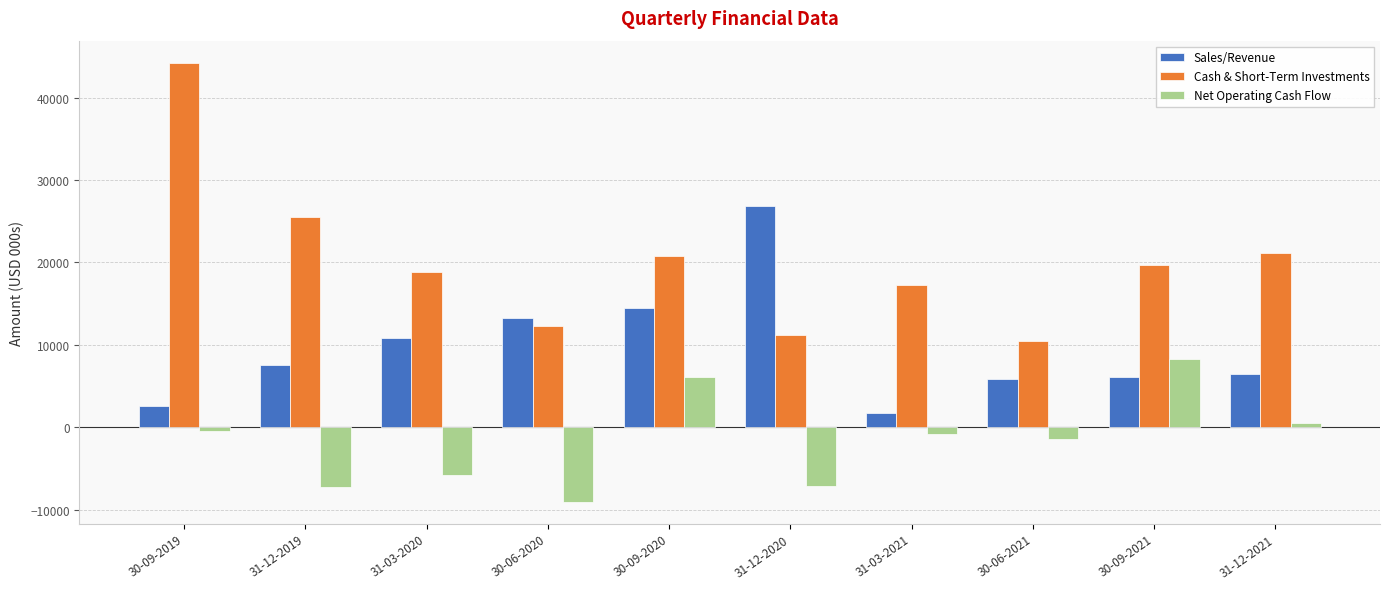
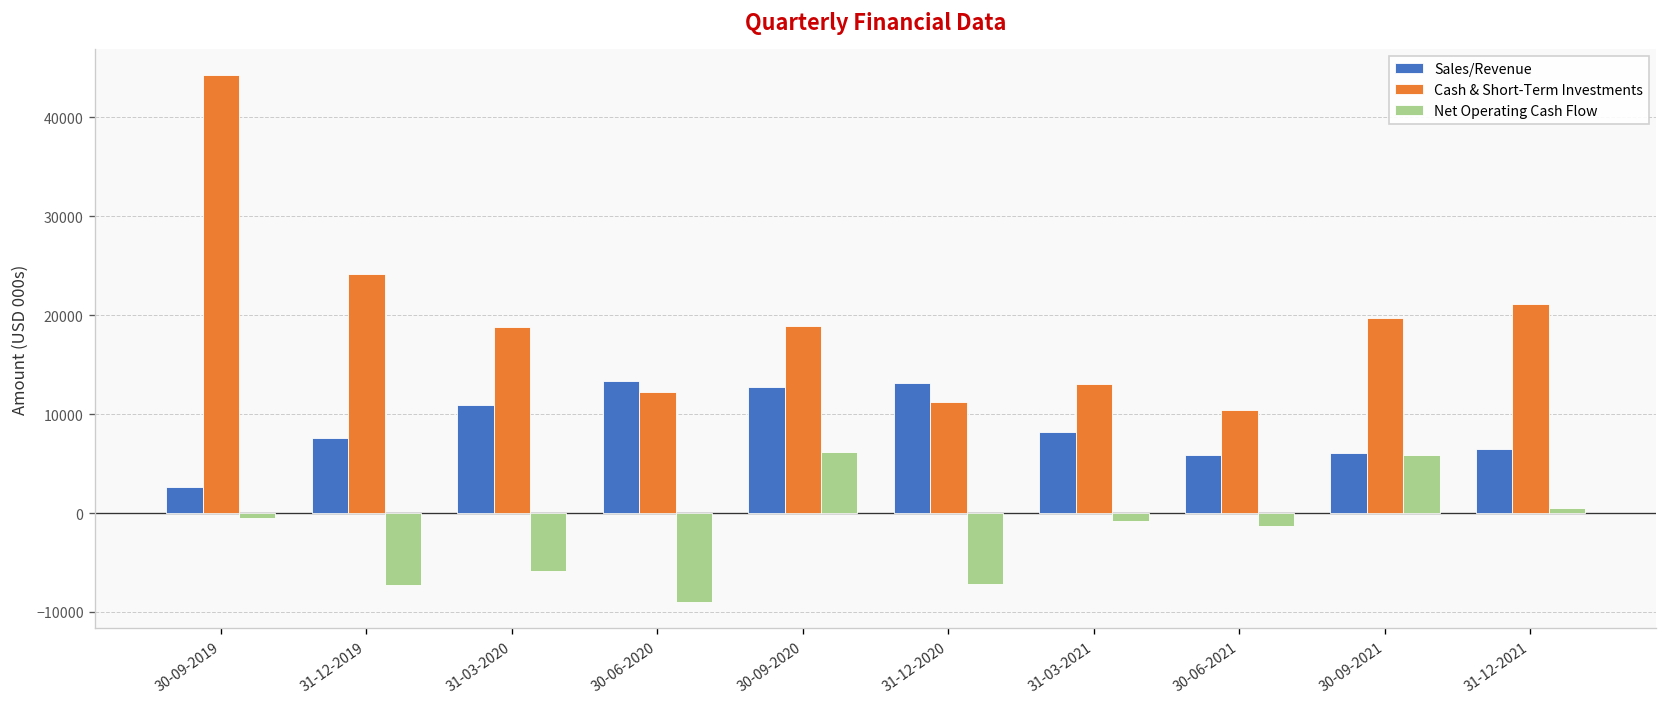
Cash & Short-Term Investments, 31-12-2019: 26000 -> 24000
Sales/Revenue, 30-09-2020: 14000 -> 13000
Cash & Short-Term Investments, 30-09-2020: 21000 -> 19000
Sales/Revenue, 31-12-2020: 27000 -> 13000
Sales/Revenue, 31-03-2021: 2000 -> 8000
Cash & Short-Term Investments, 31-03-2021: 17000 -> 13000
Net Operating Cash Flow, 30-09-2021: 8000 -> 6000
